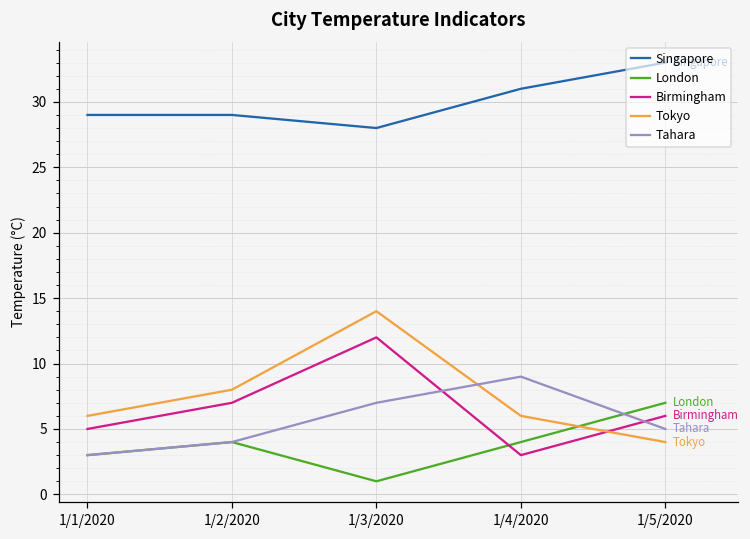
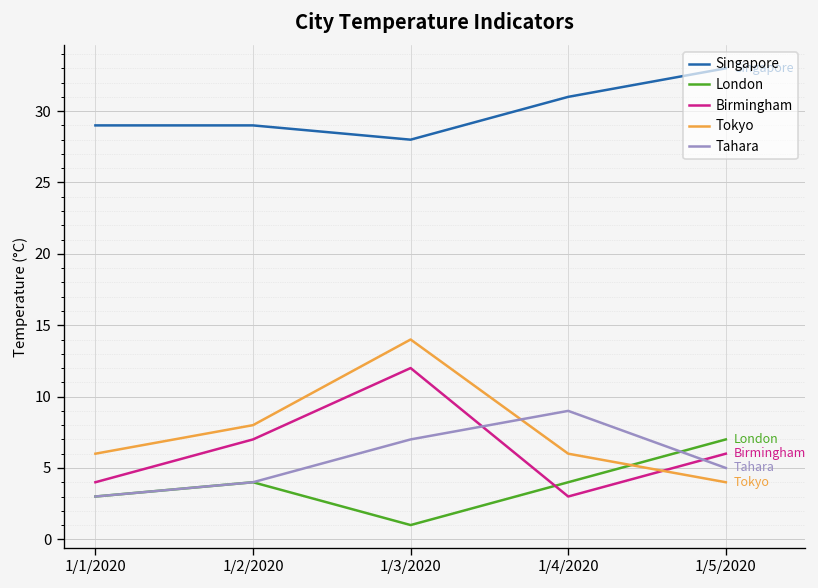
Birmingham, 1/1/2020: 5 -> 4
